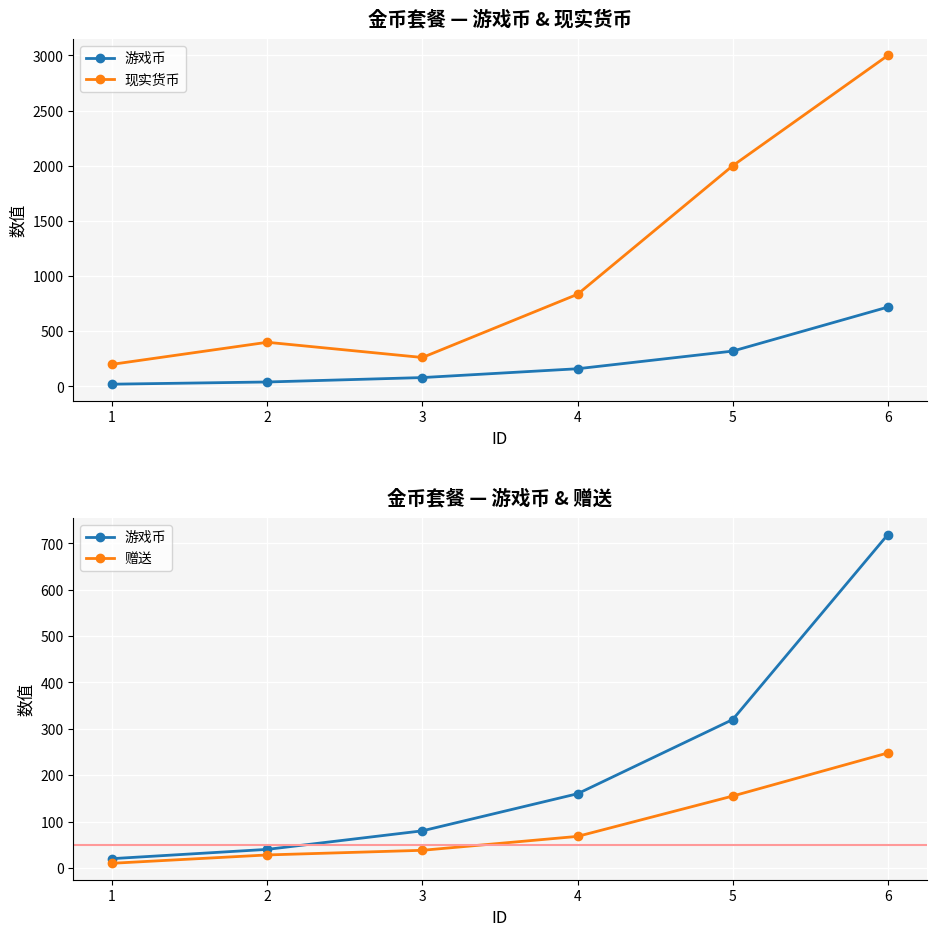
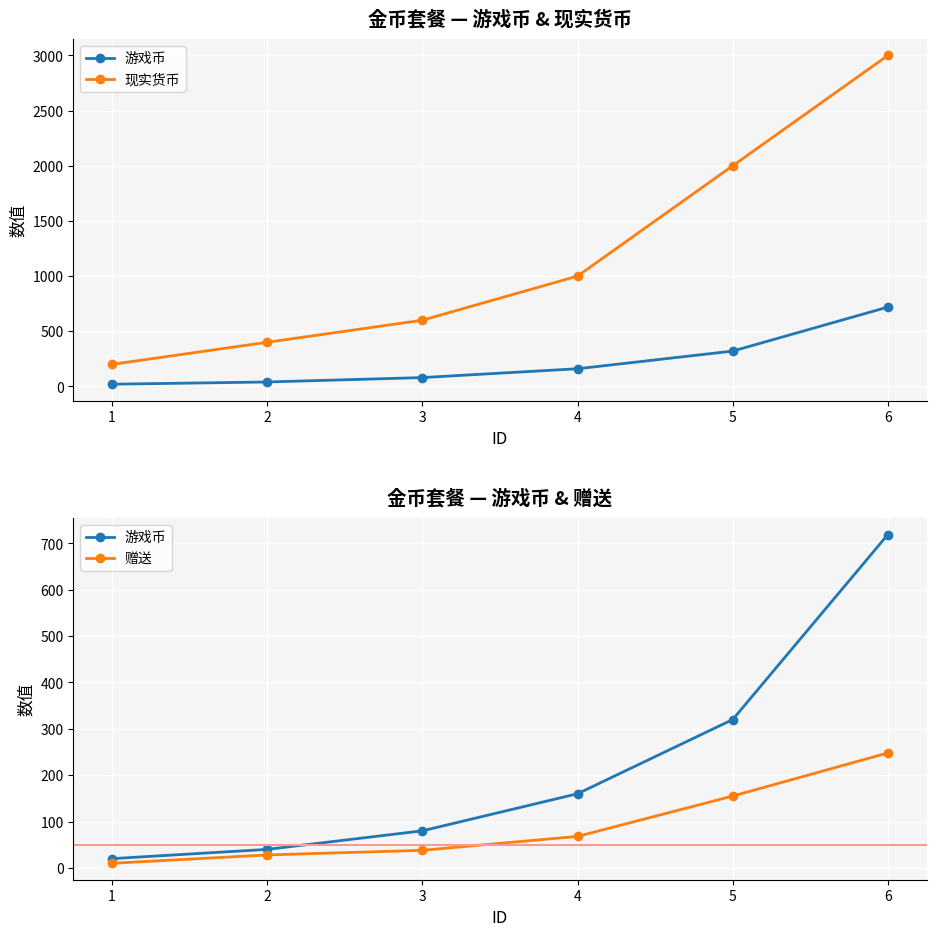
金币套餐 — 游戏币 & 现实货币, 现实货币, 3: 260 -> 600
金币套餐 — 游戏币 & 现实货币, 现实货币, 4: 840 -> 1000
